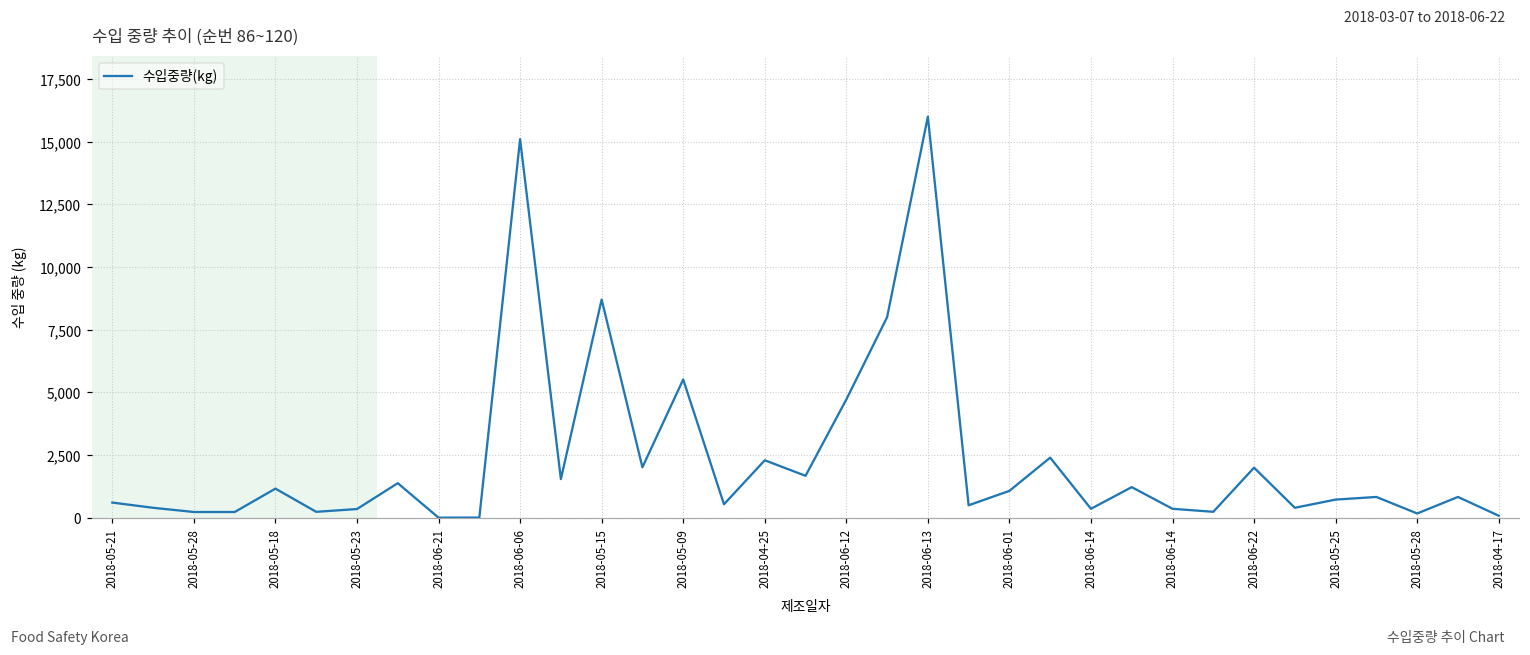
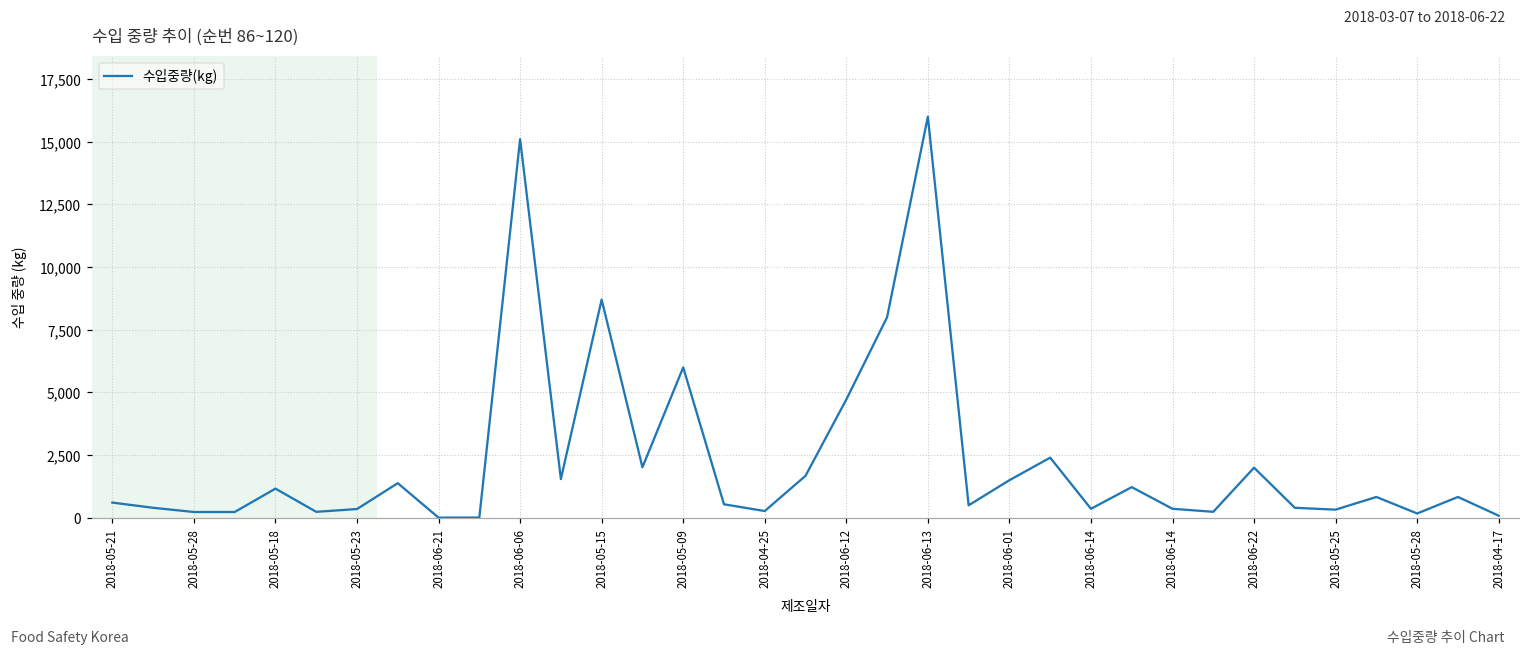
2018-05-09: 5,500 -> 6,000
2018-04-25: 2,300 -> 300
2018-06-01: 1,100 -> 1,500
2018-05-25: 700 -> 300
